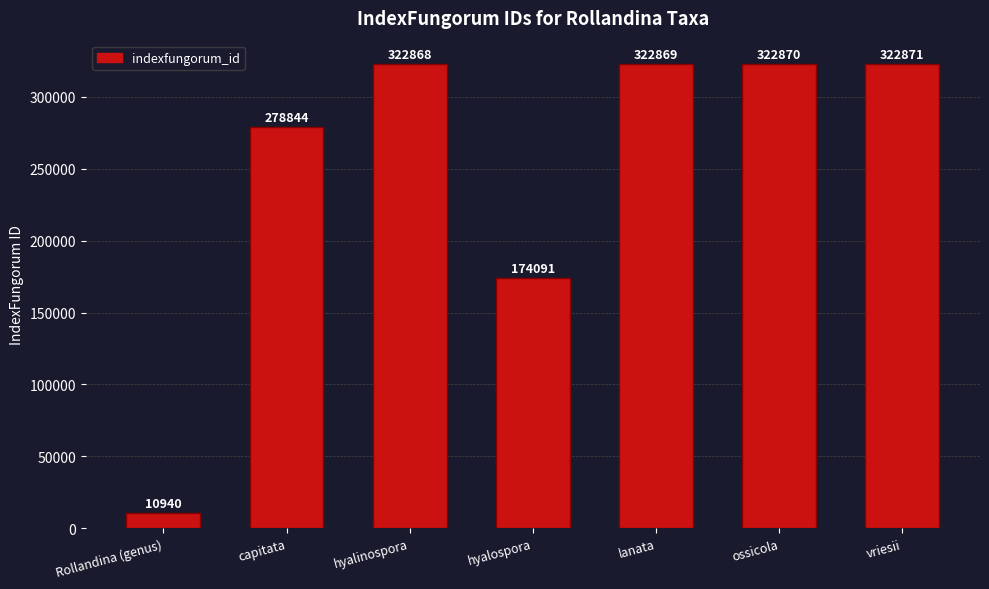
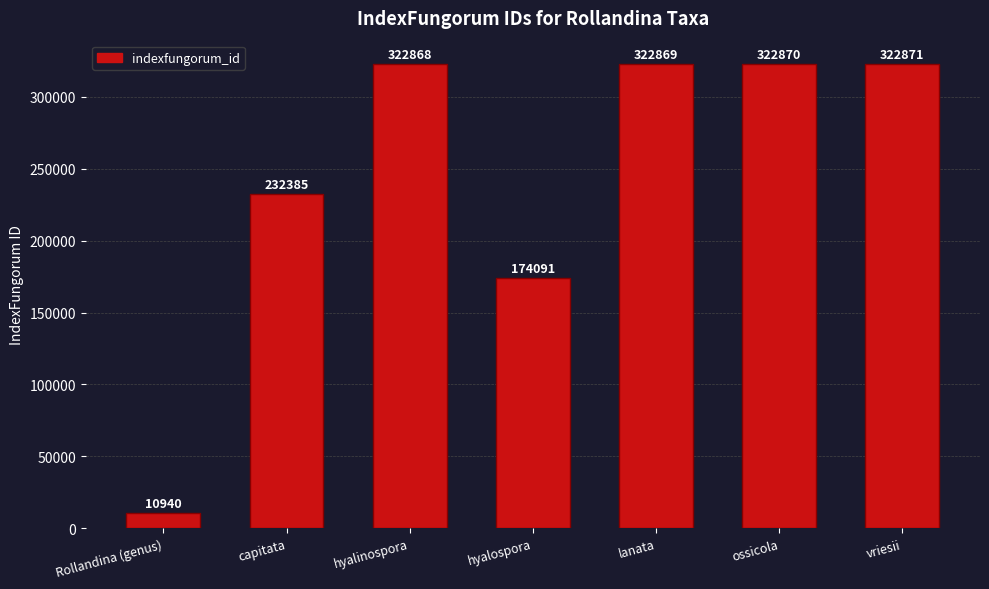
capitata: 278844 -> 232385
